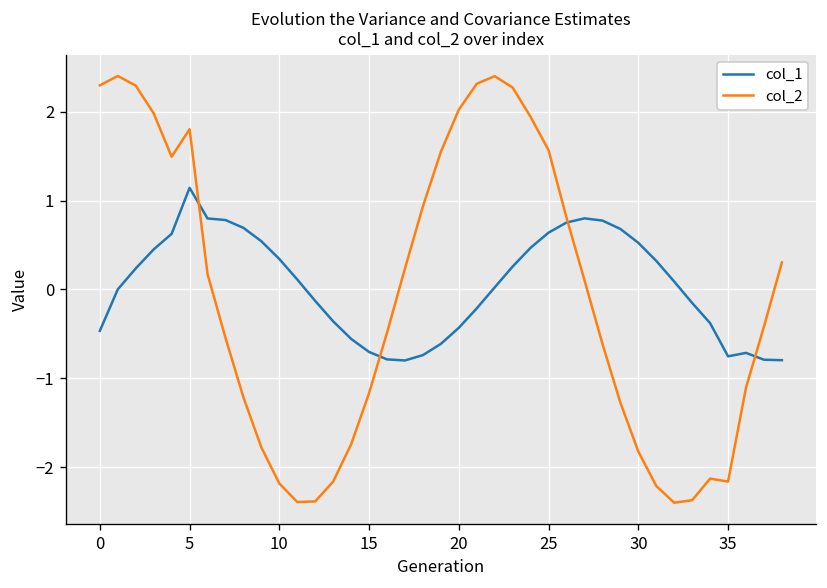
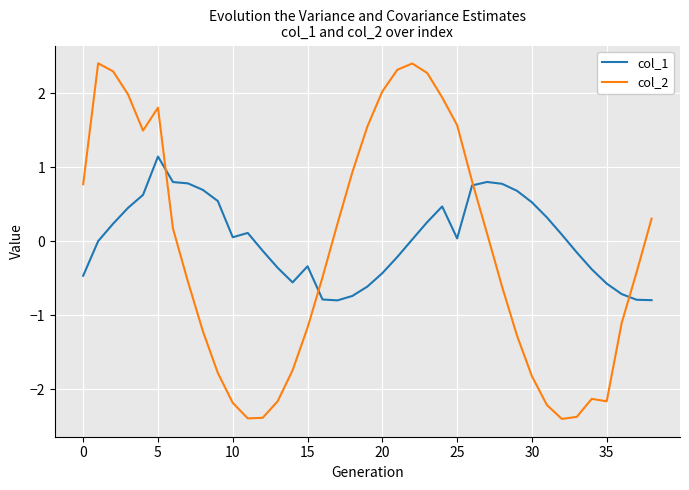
col_2, 0: 2.3 -> 0.8
col_1, 10: 0.3 -> 0.1
col_1, 15: -0.7 -> -0.3
col_1, 25: 0.6 -> 0.0
col_1, 35: -0.8 -> -0.6
